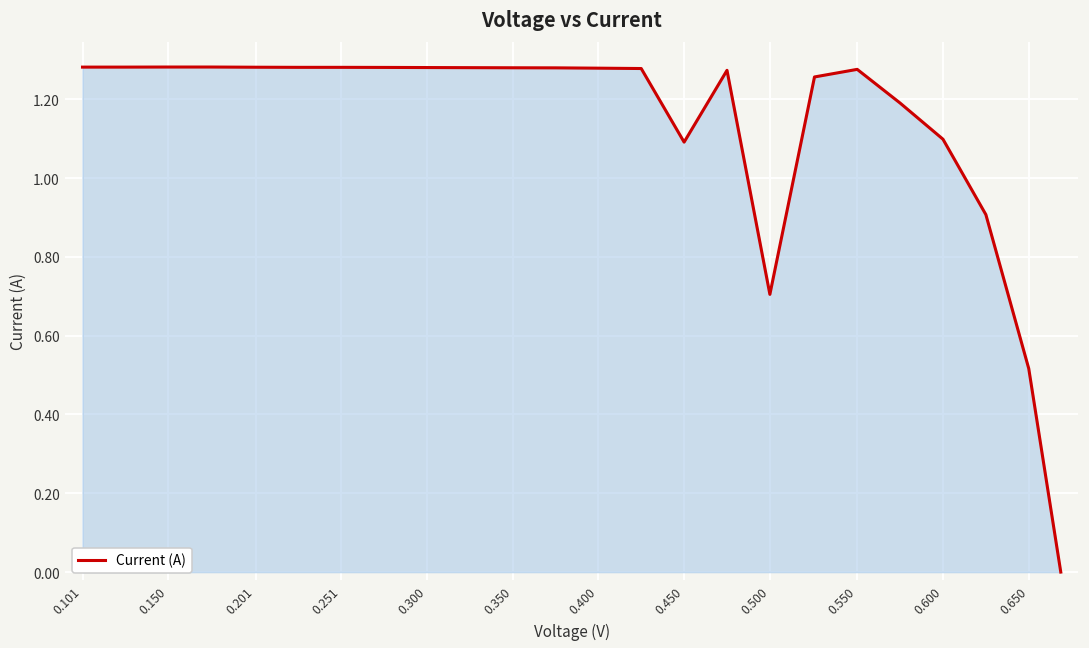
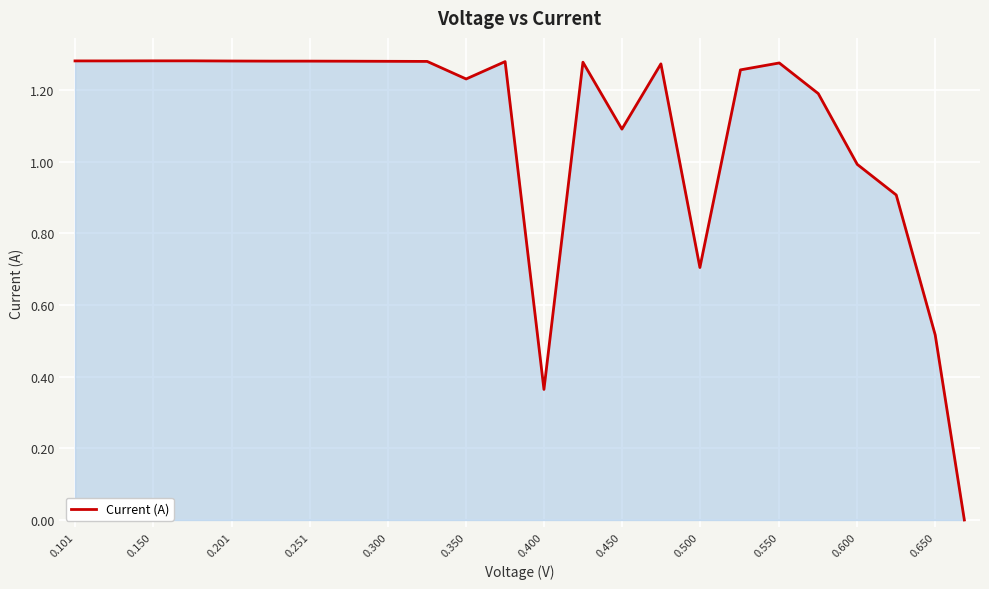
0.350: 1.28 -> 1.23
0.400: 1.28 -> 0.36
0.600: 1.10 -> 0.99
